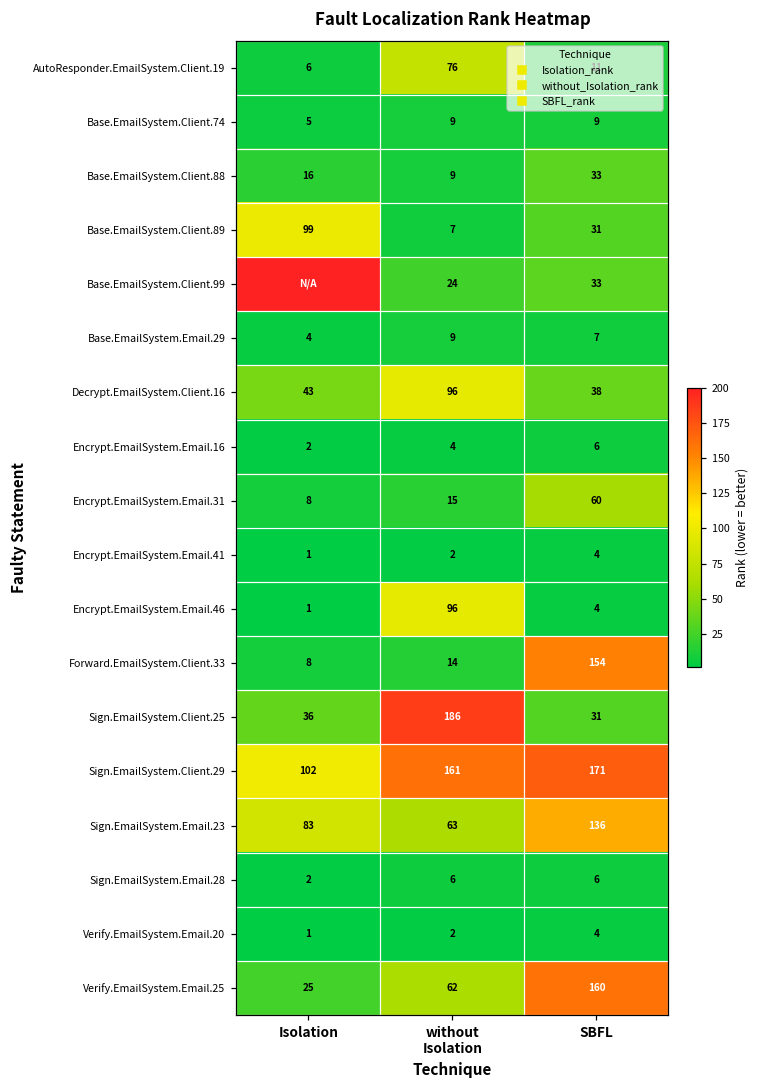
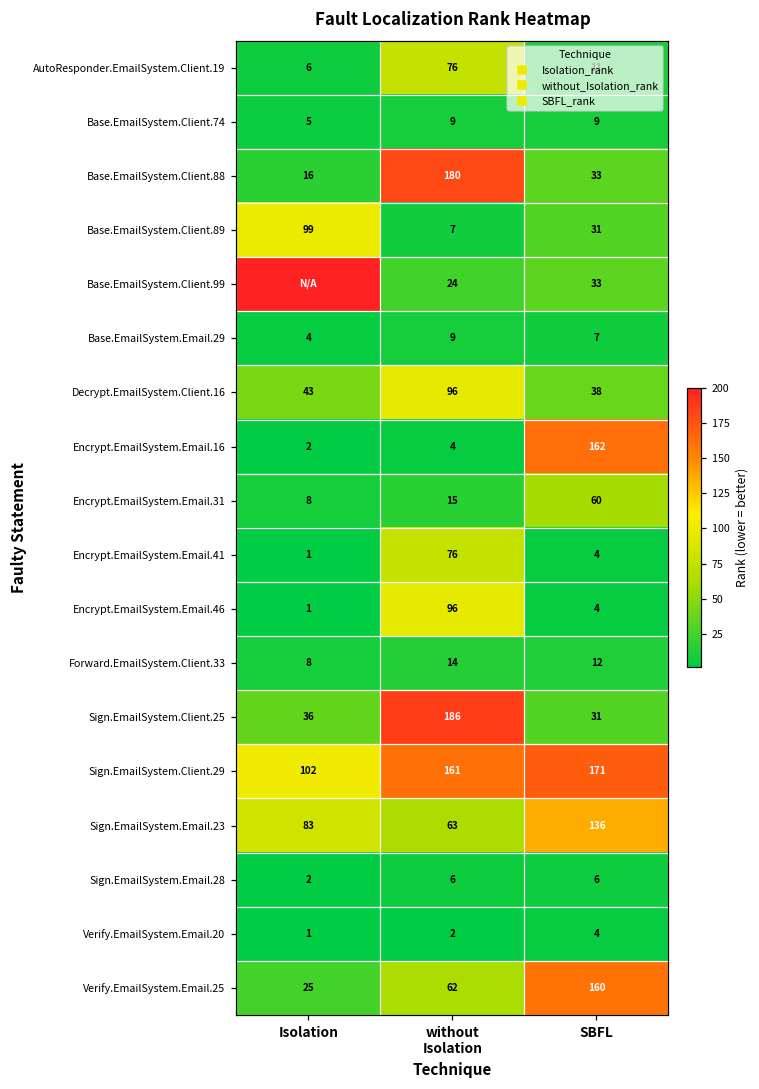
Base.EmailSystem.Client.88, without Isolation: 9 -> 180
Encrypt.EmailSystem.Email.16, SBFL: 6 -> 162
Encrypt.EmailSystem.Email.41, without Isolation: 2 -> 76
Forward.EmailSystem.Client.33, SBFL: 154 -> 12
